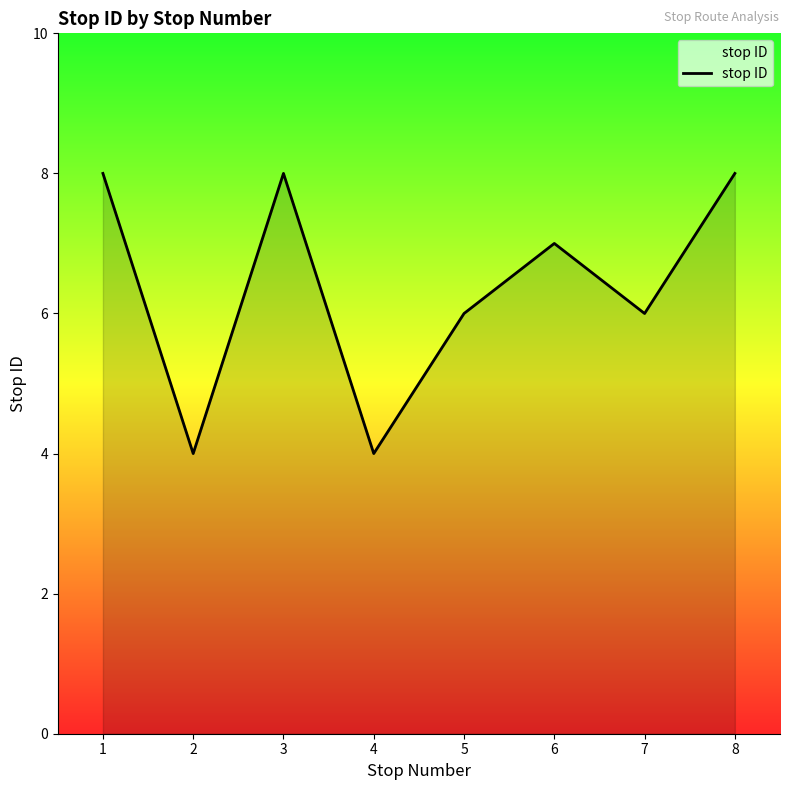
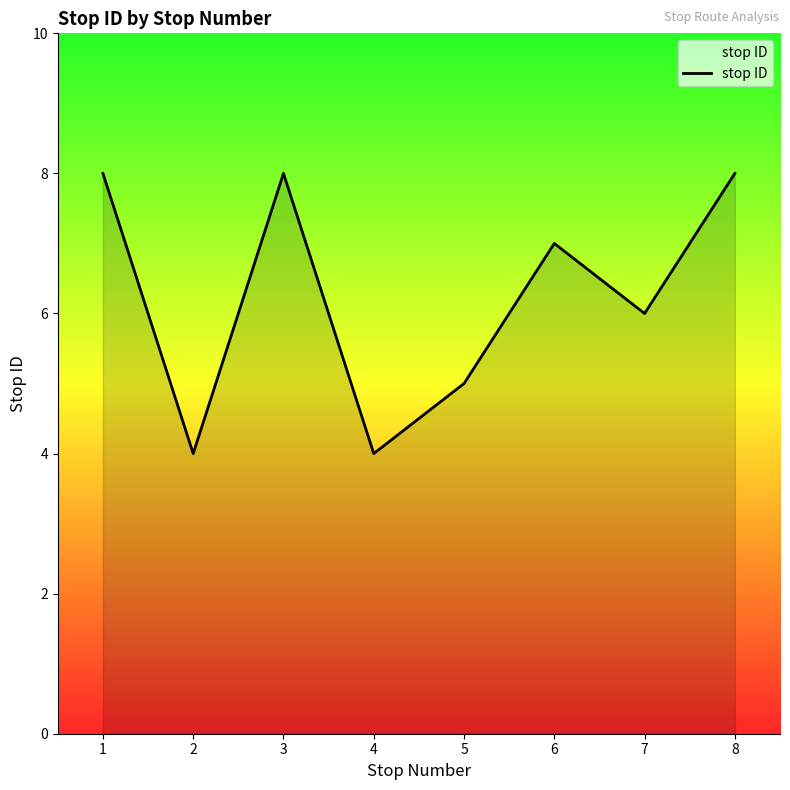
5: 6 -> 5
